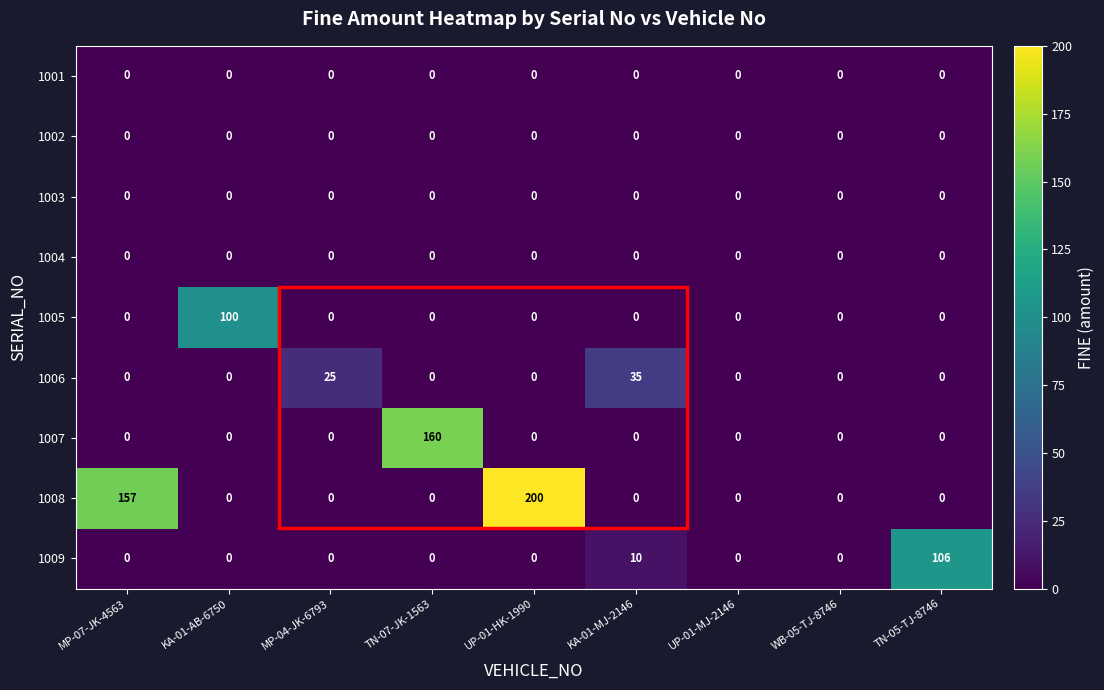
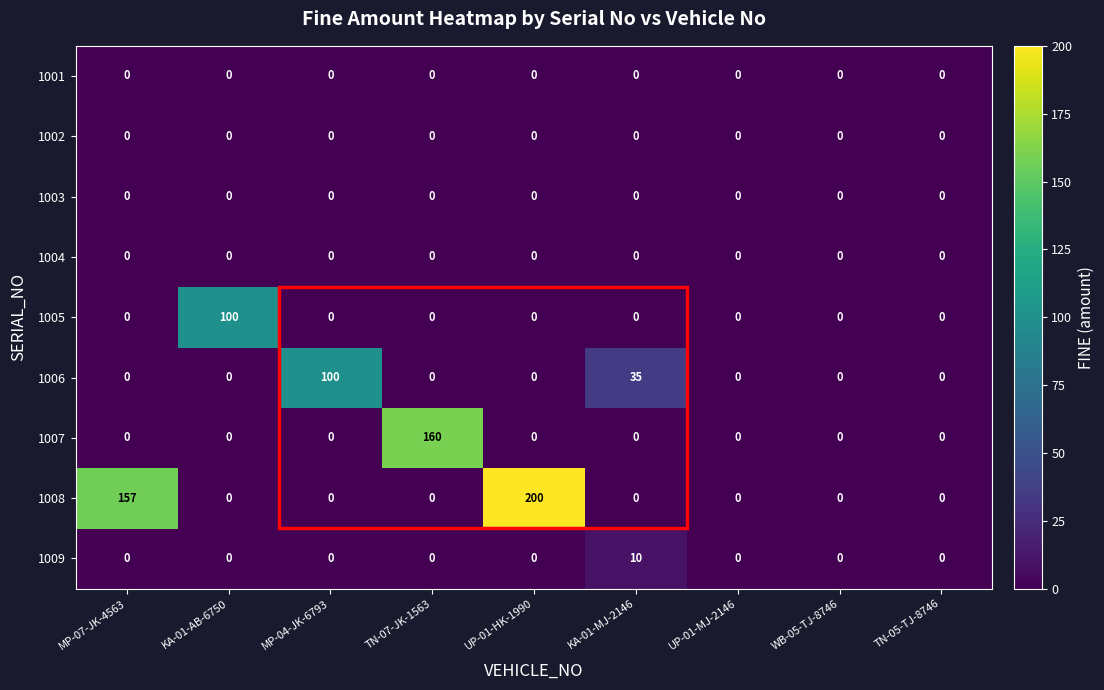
1006, MP-04-JK-6793: 25 -> 100
1009, TN-05-TJ-8746: 106 -> 0
